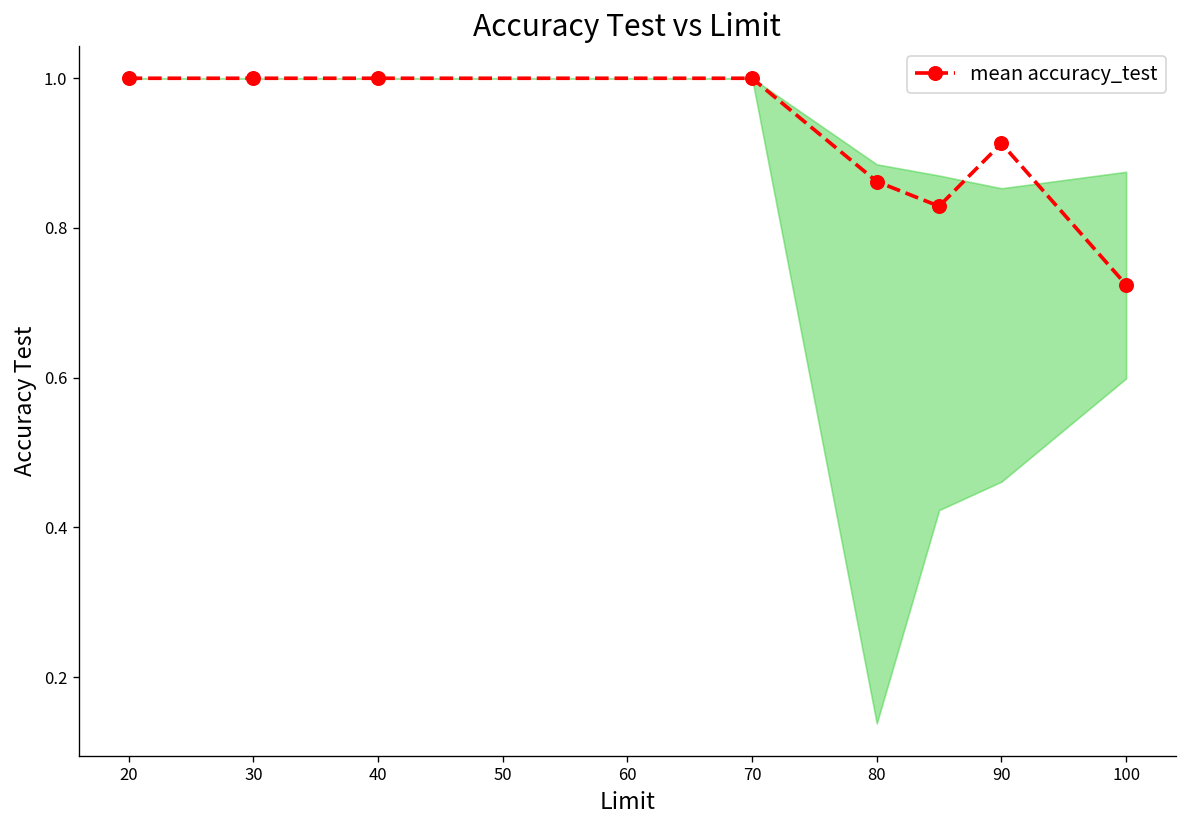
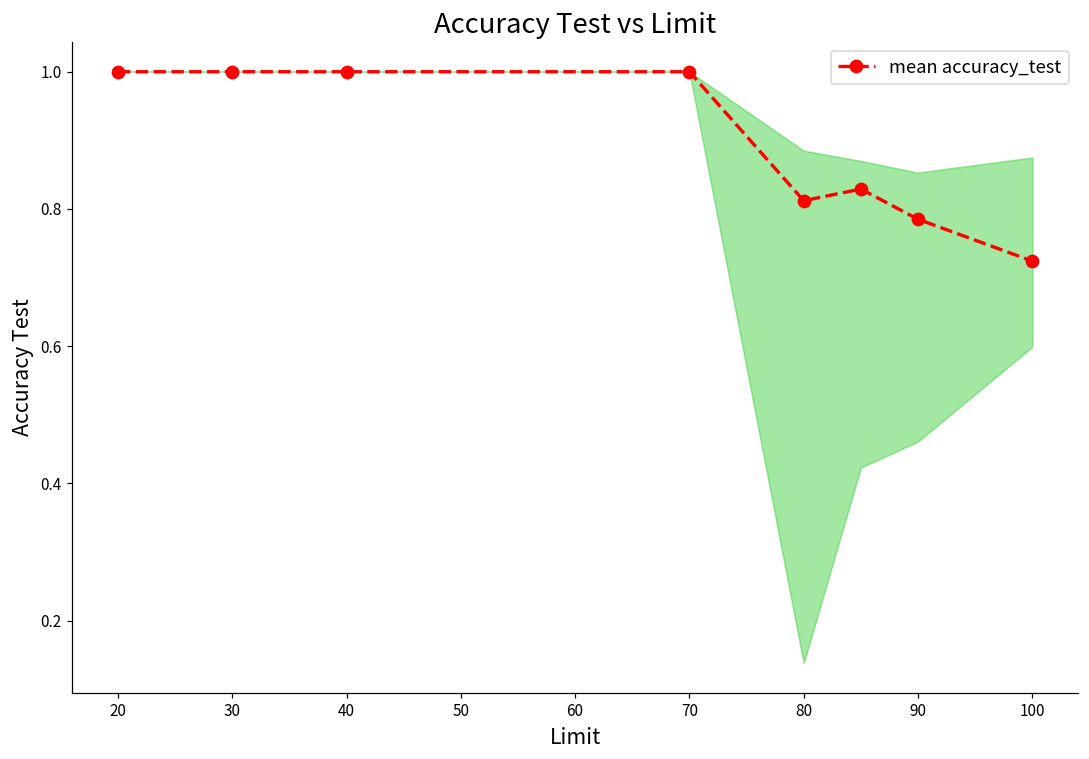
mean accuracy_test, 80: 0.86 -> 0.81
mean accuracy_test, 90: 0.91 -> 0.79
